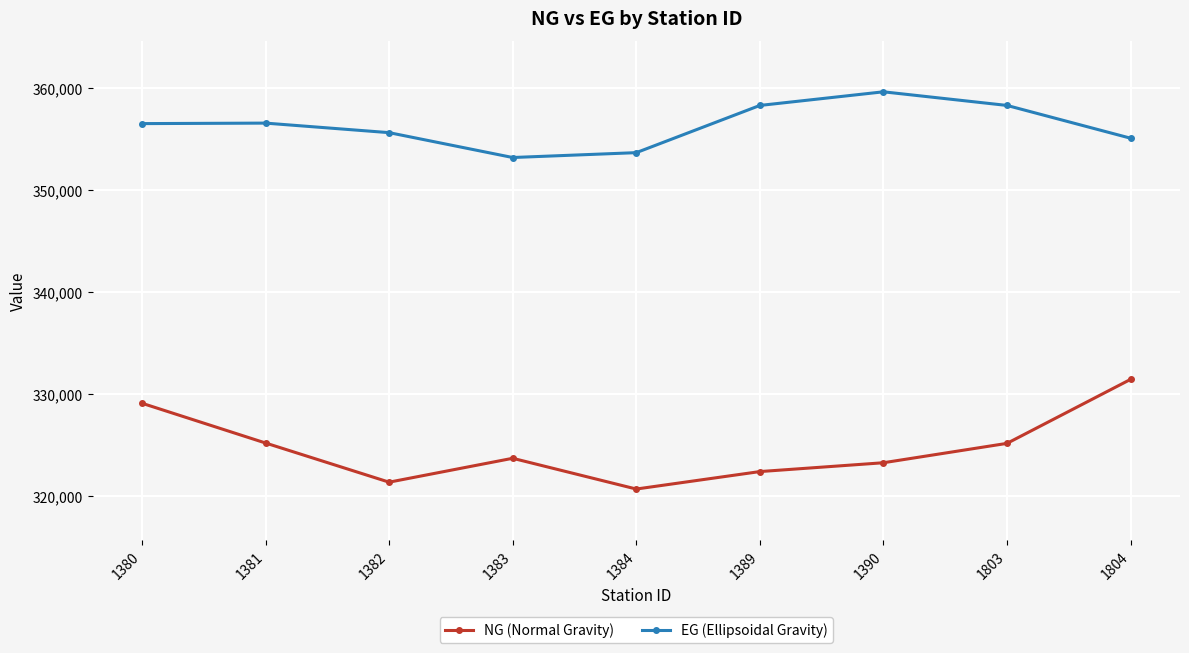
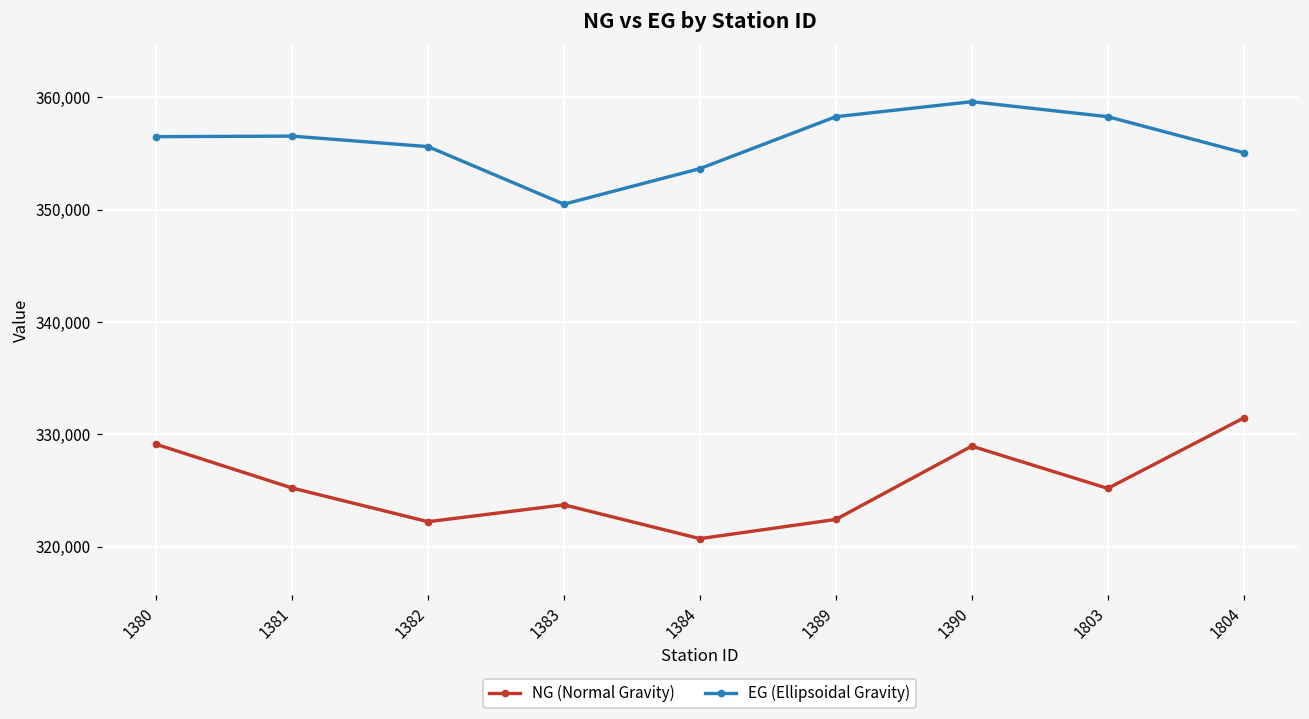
NG (Normal Gravity), 1382: 321,400 -> 322,200
EG (Ellipsoidal Gravity), 1383: 353,200 -> 350,500
NG (Normal Gravity), 1390: 323,300 -> 328,900
